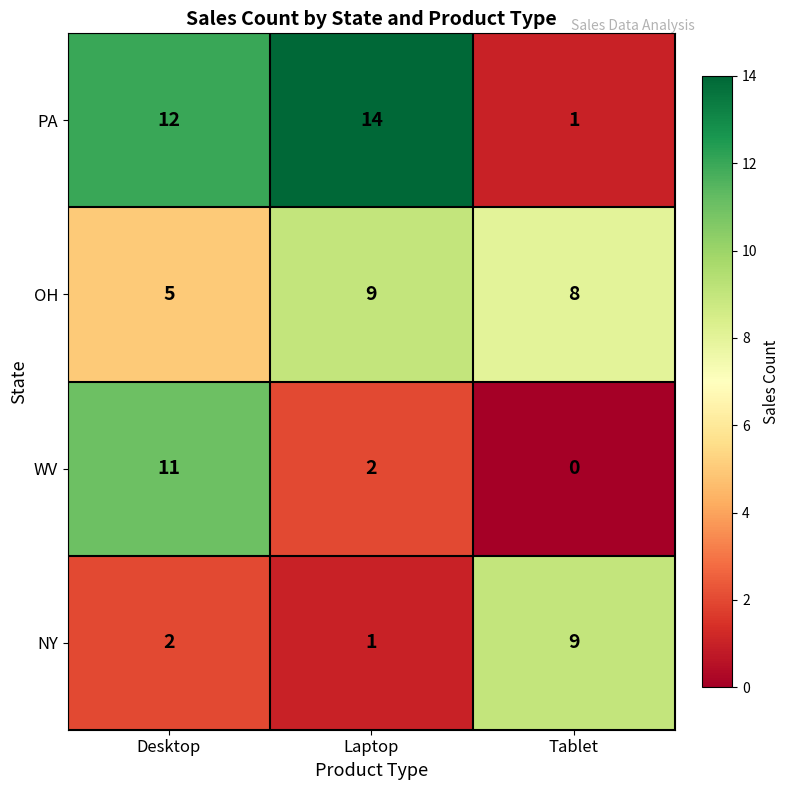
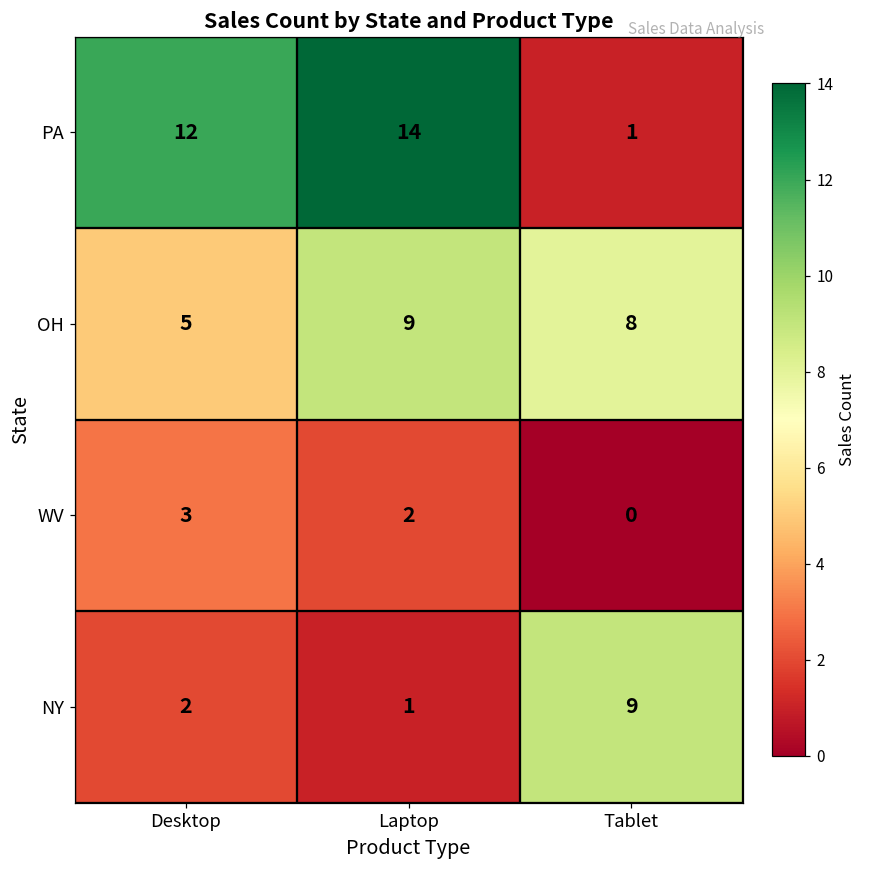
WV, Desktop: 11 -> 3
